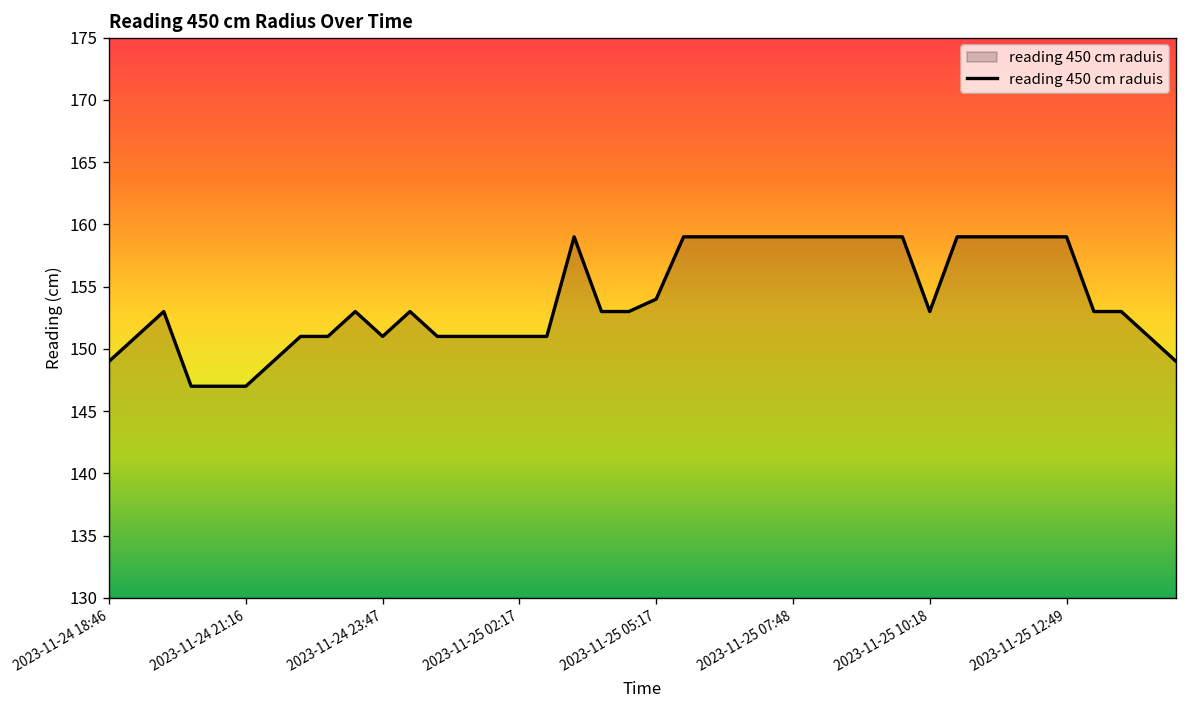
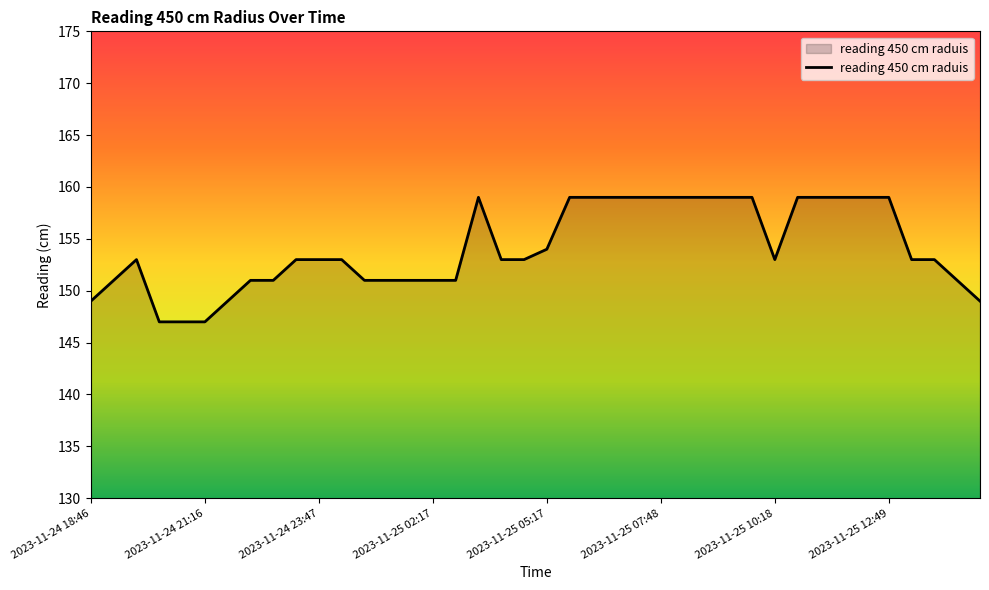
2023-11-24 23:47: 151 -> 153
